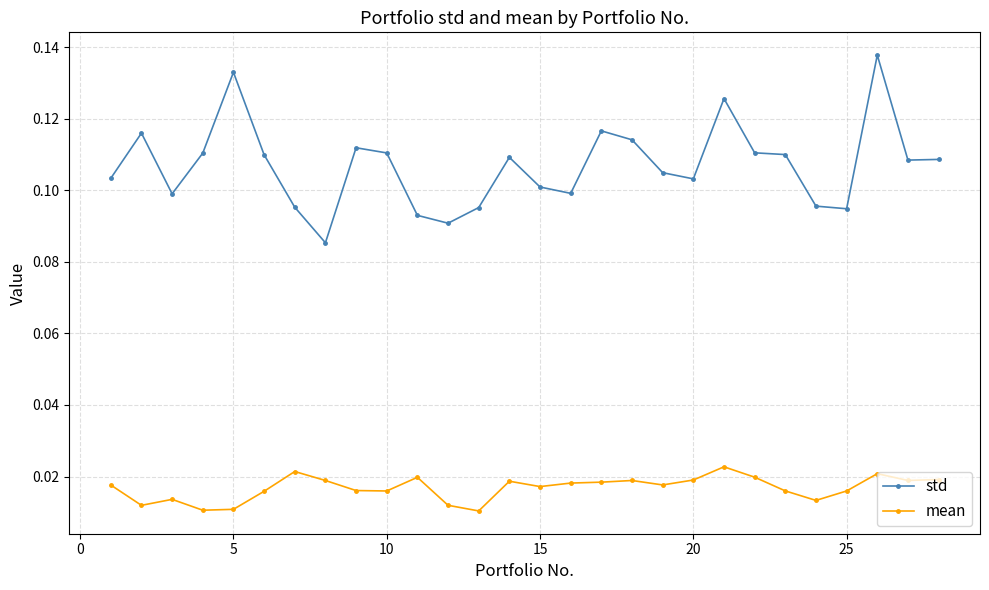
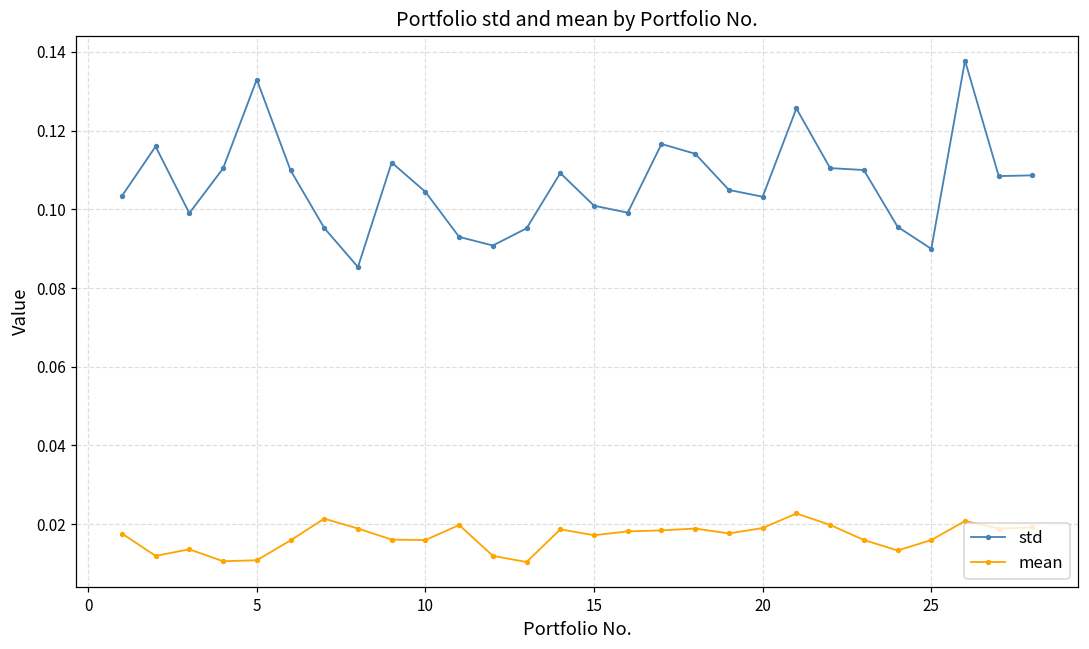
std, 10: 0.110 -> 0.104
std, 25: 0.095 -> 0.090
